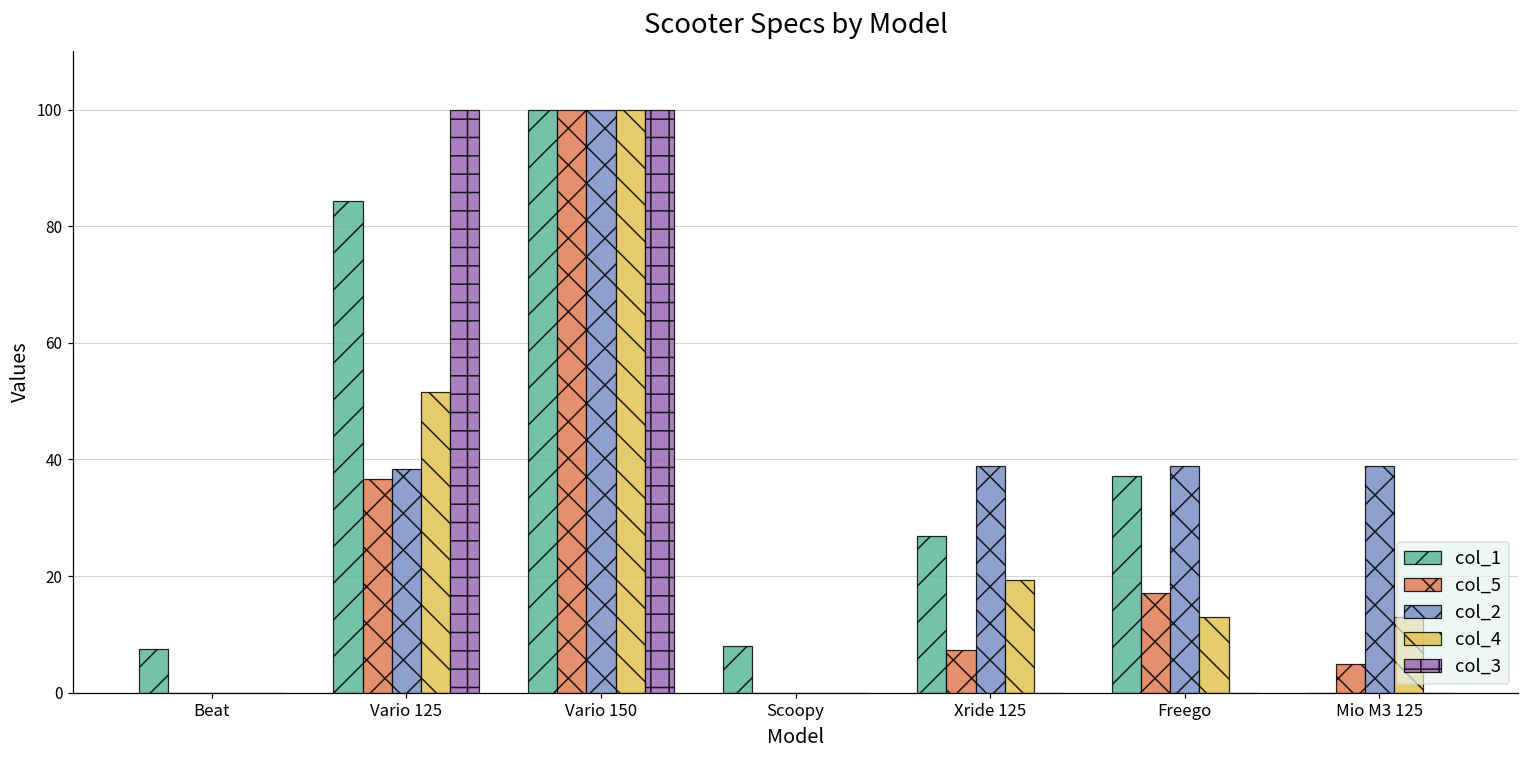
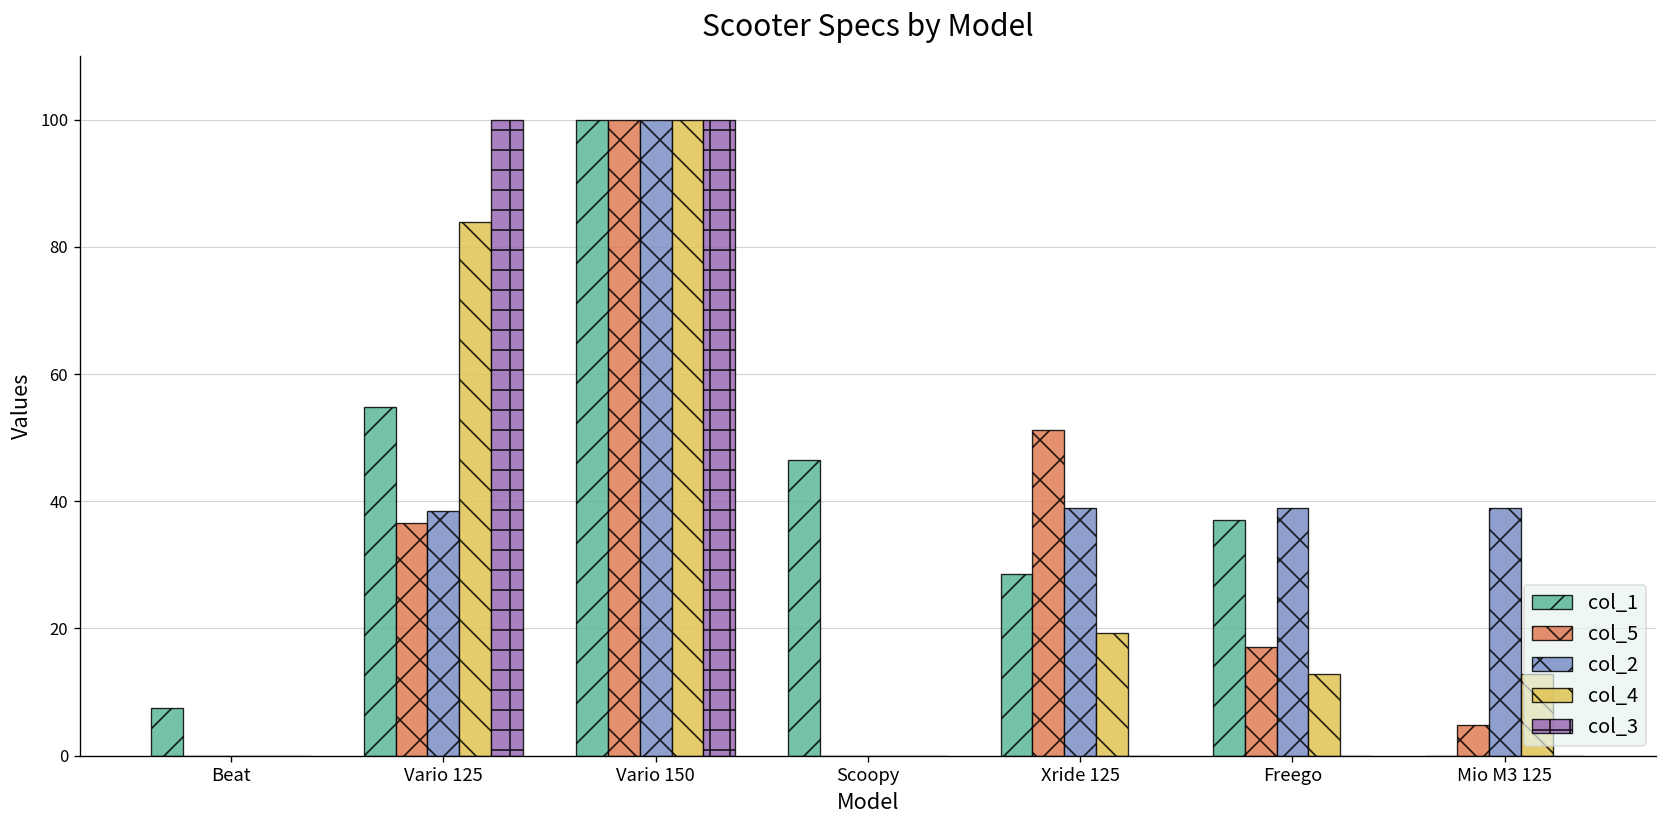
col_1, Vario 125: 84 -> 55
col_4, Vario 125: 52 -> 84
col_1, Scoopy: 8 -> 47
col_1, Xride 125: 27 -> 28
col_5, Xride 125: 7 -> 51
